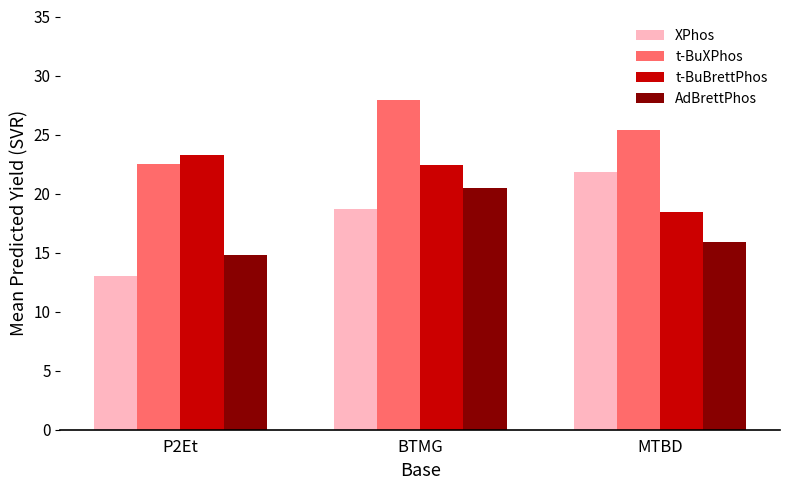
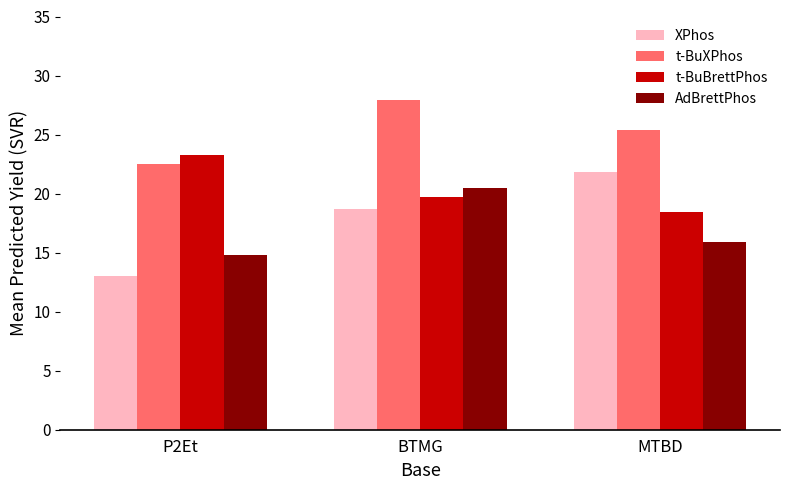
t-BuBrettPhos, BTMG: 22.4 -> 19.7
